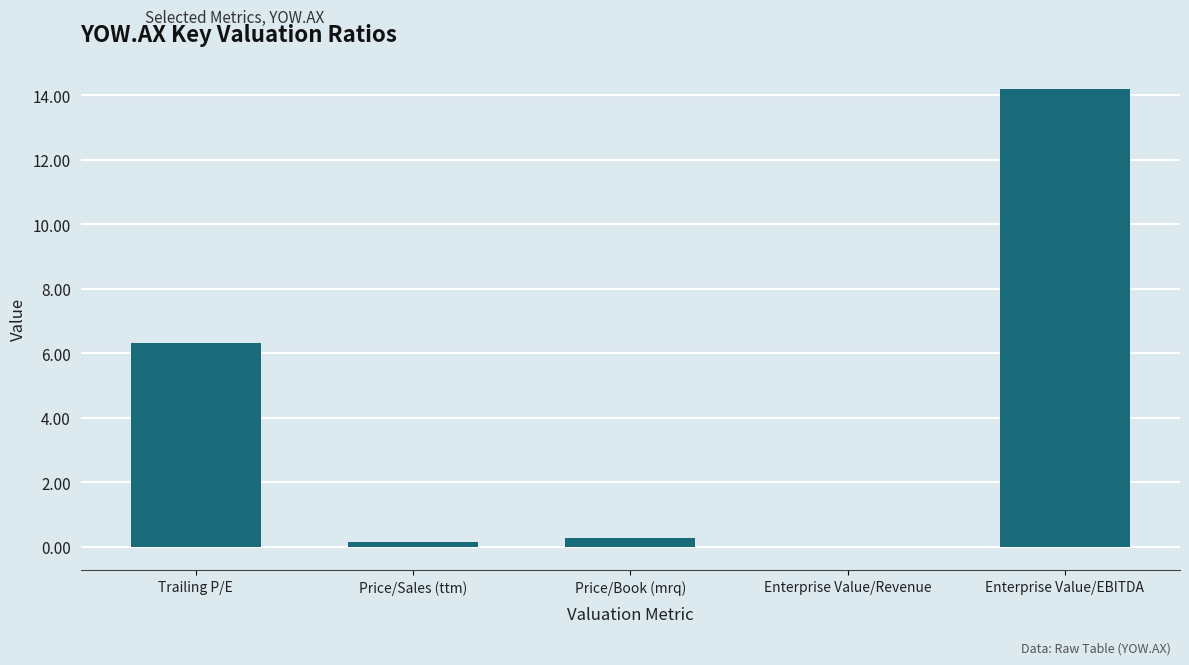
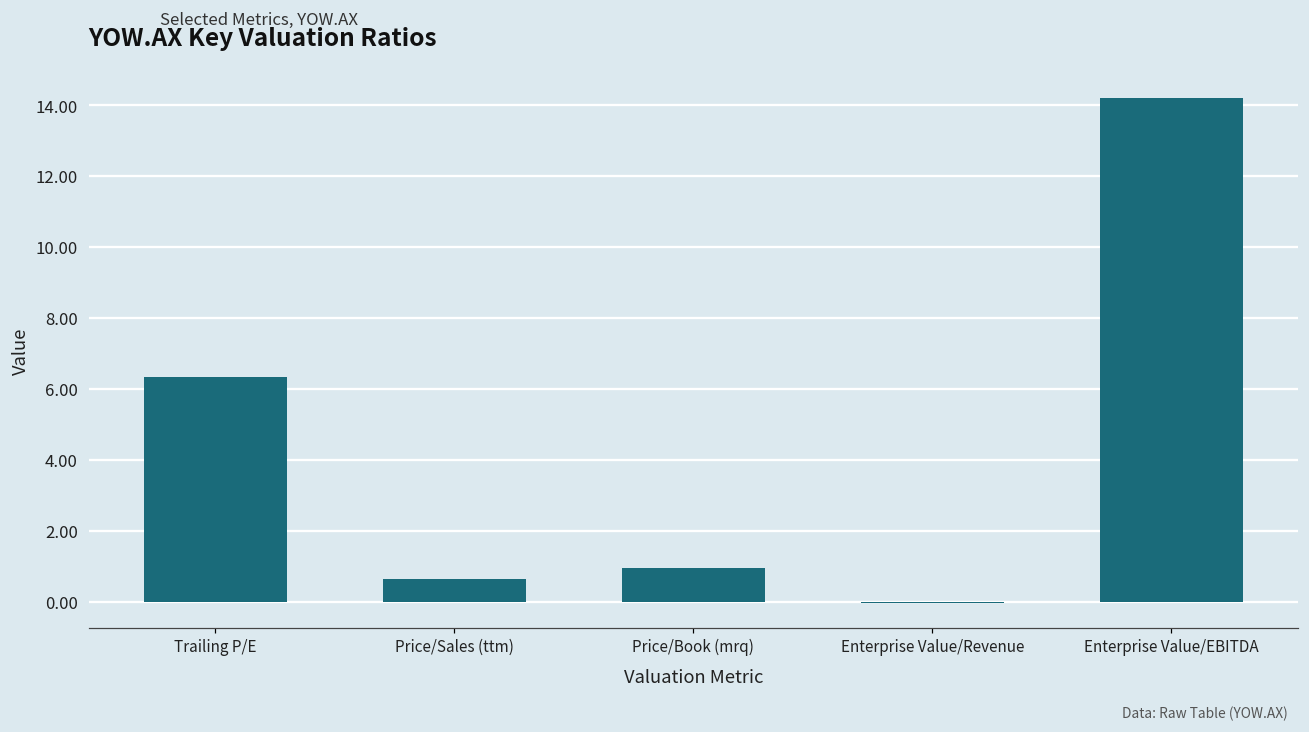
Price/Sales (ttm): 0.1 -> 0.6
Price/Book (mrq): 0.3 -> 1.0
